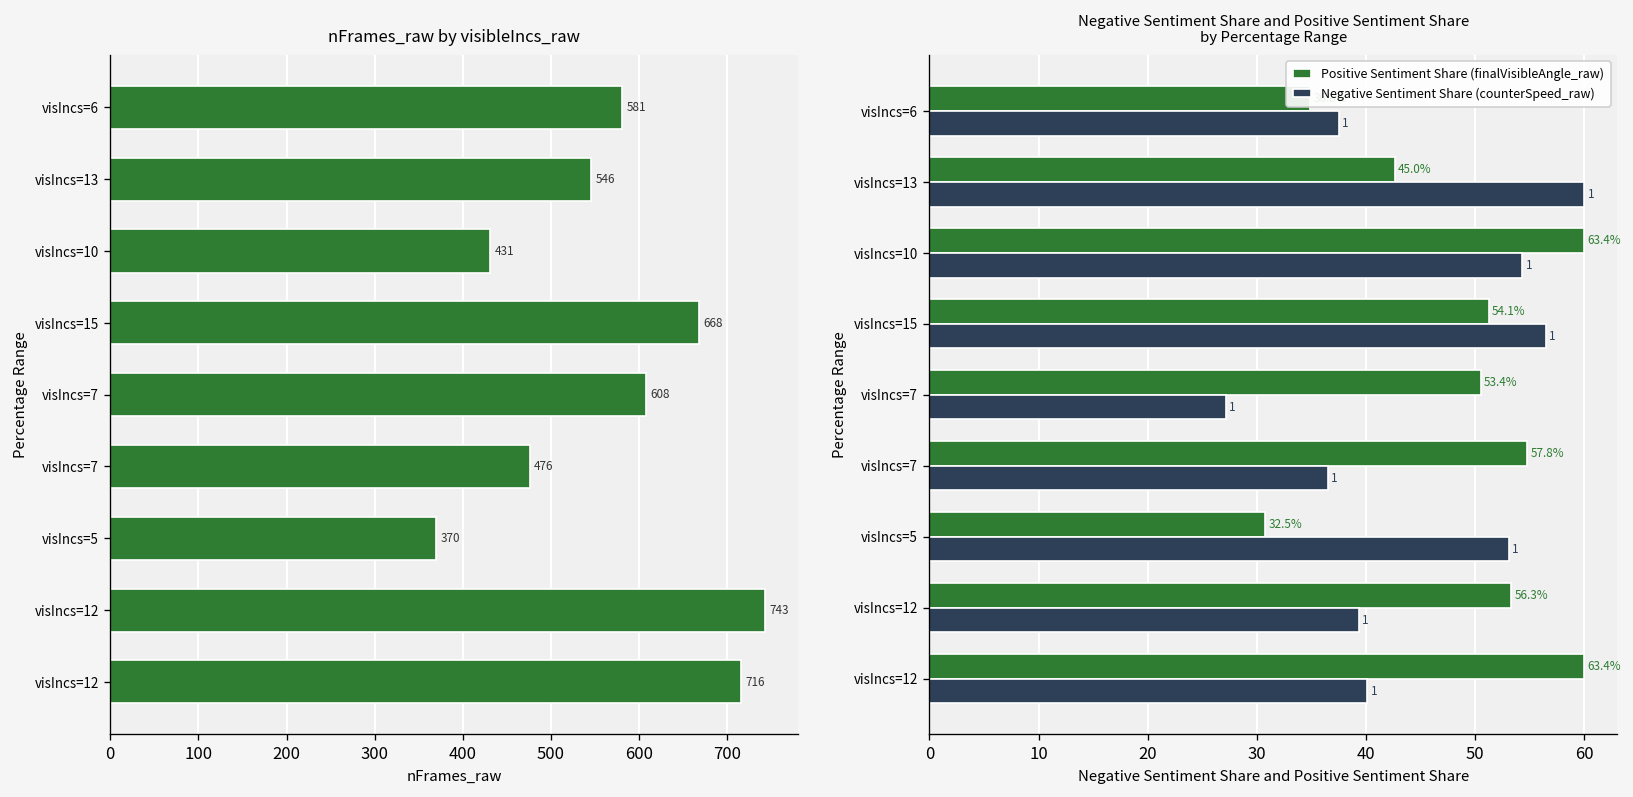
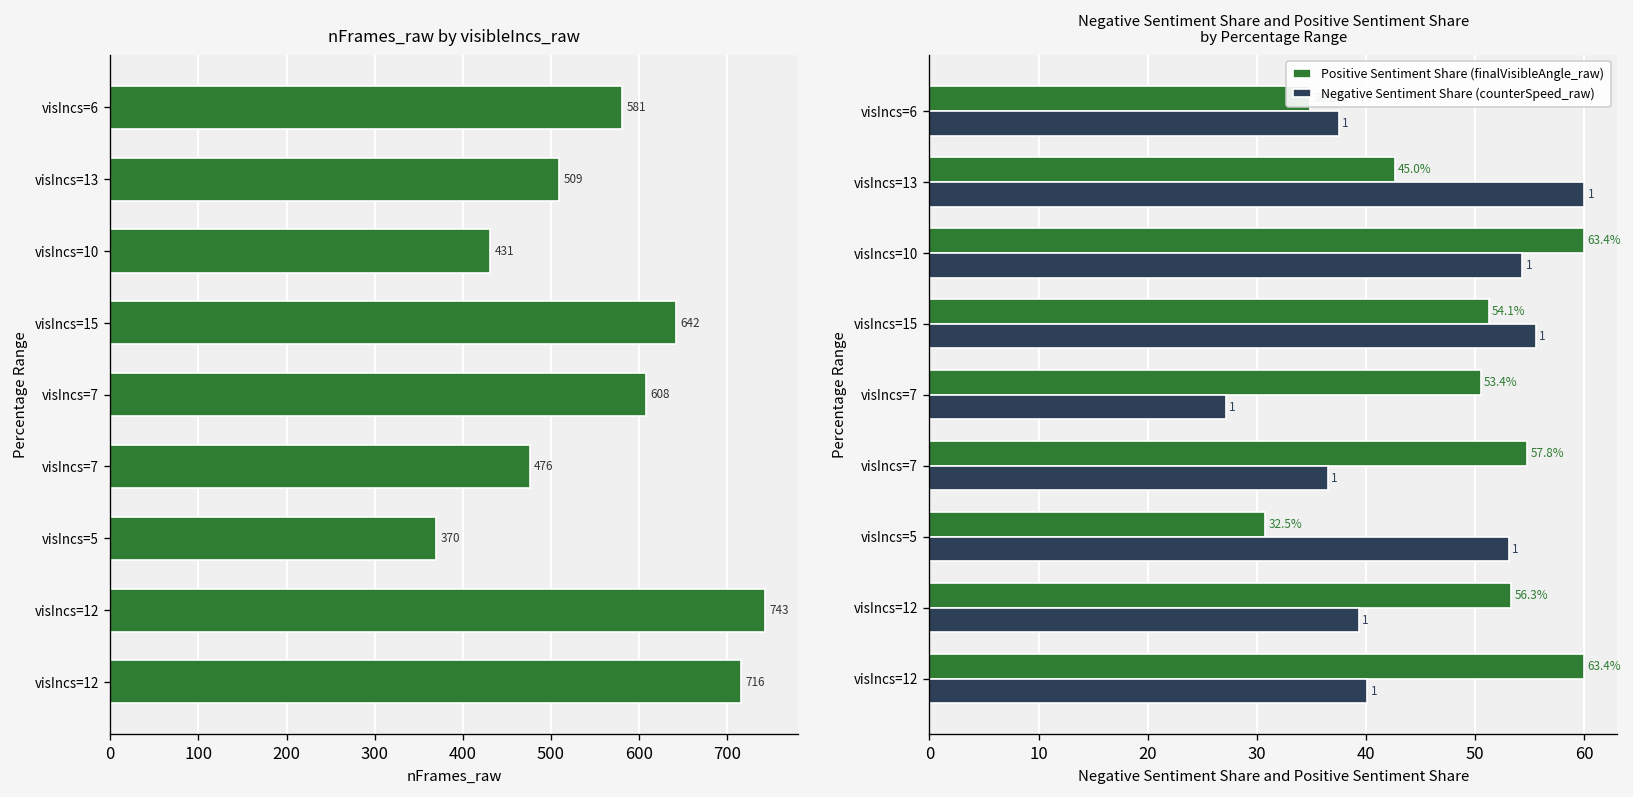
nFrames_raw by visibleIncs_raw, visIncs=13: 546 -> 509
nFrames_raw by visibleIncs_raw, visIncs=15: 668 -> 642
Negative Sentiment Share and Positive Sentiment Share by Percentage Range, Negative Sentiment Share (counterSpeed_raw), visIncs=15: 56.5 -> 55.5
